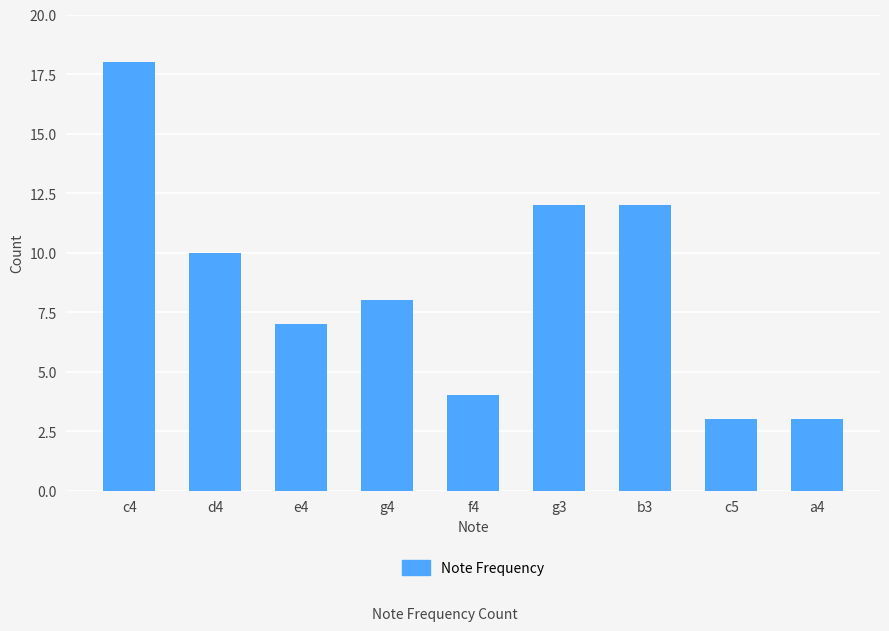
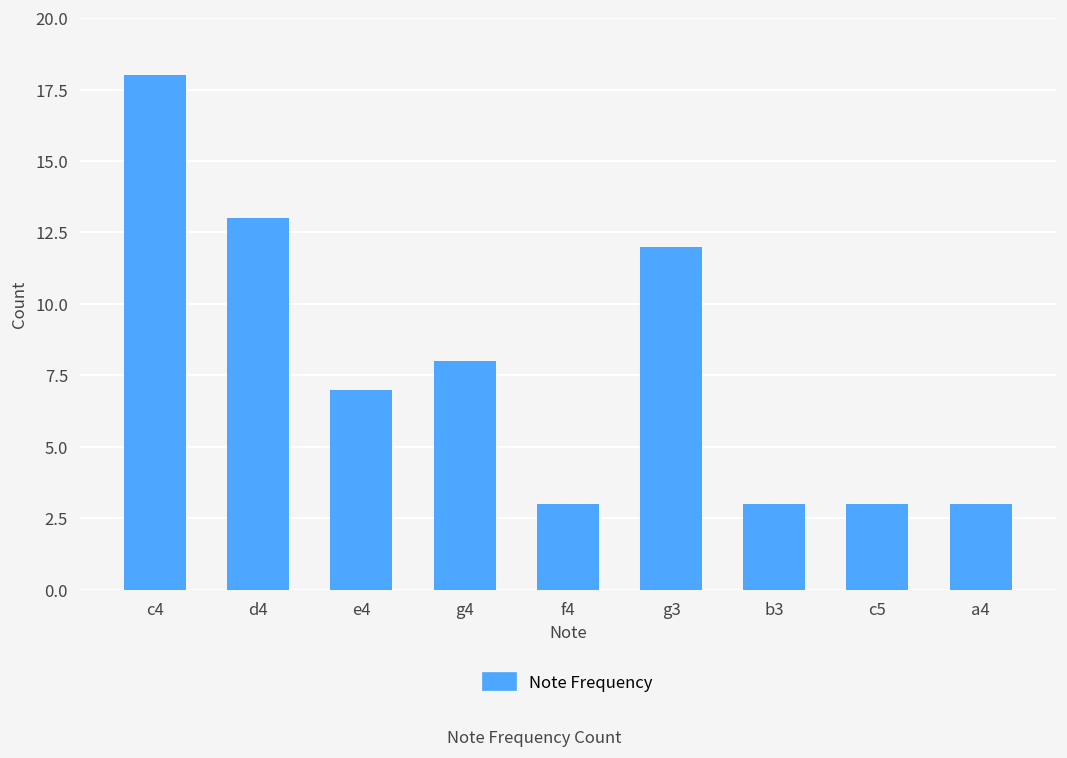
d4: 10 -> 13
f4: 4 -> 3
b3: 12 -> 3
